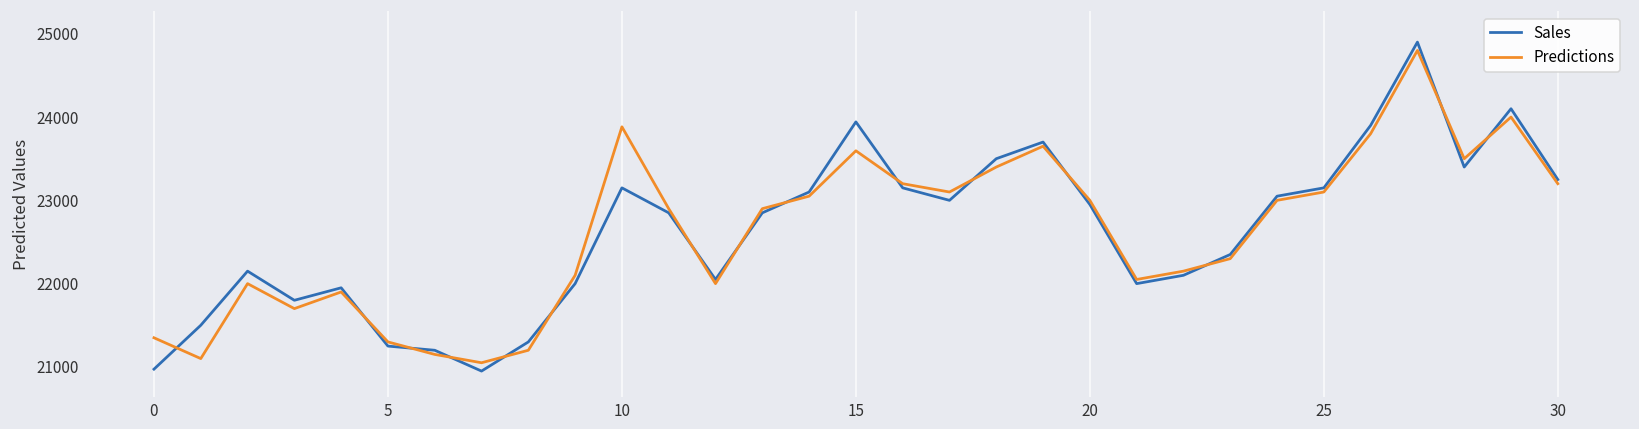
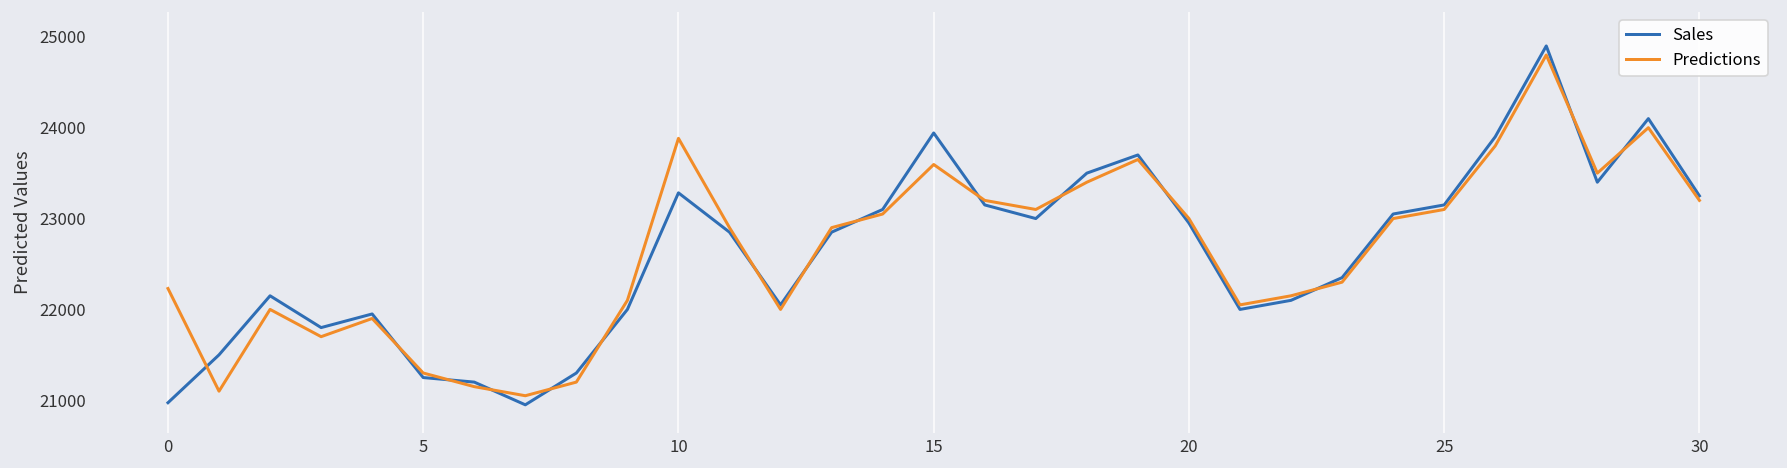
Predictions, 0: 21400 -> 22200
Sales, 10: 23200 -> 23300
